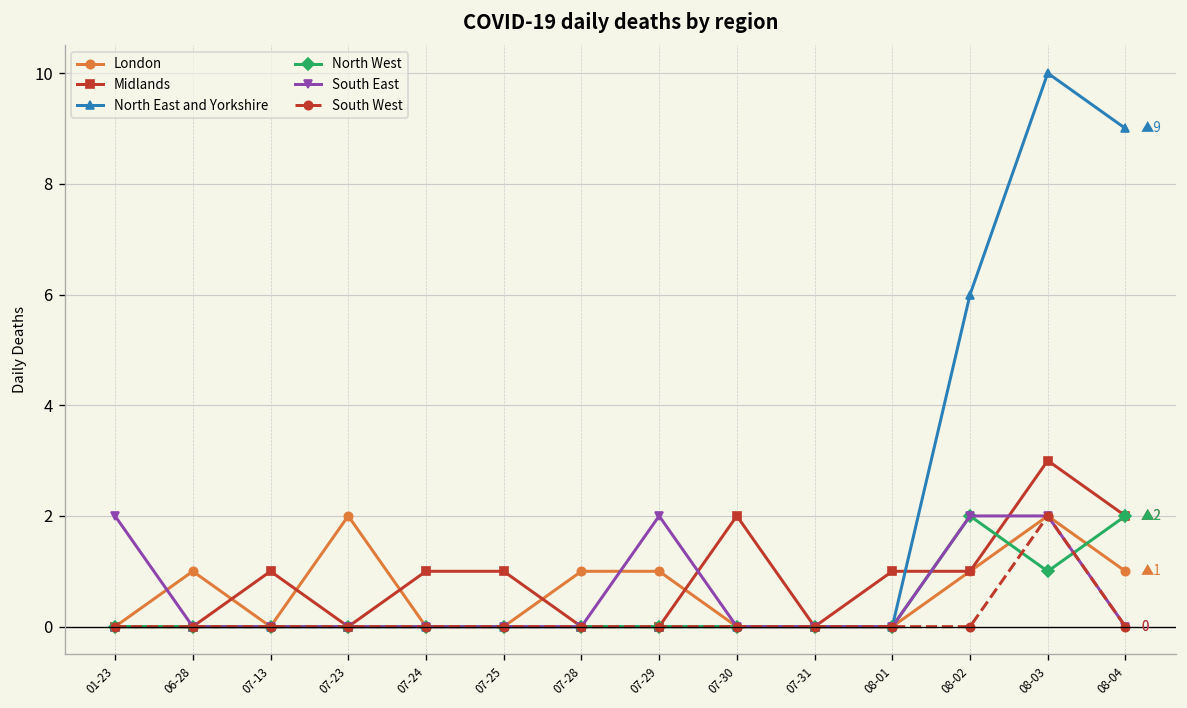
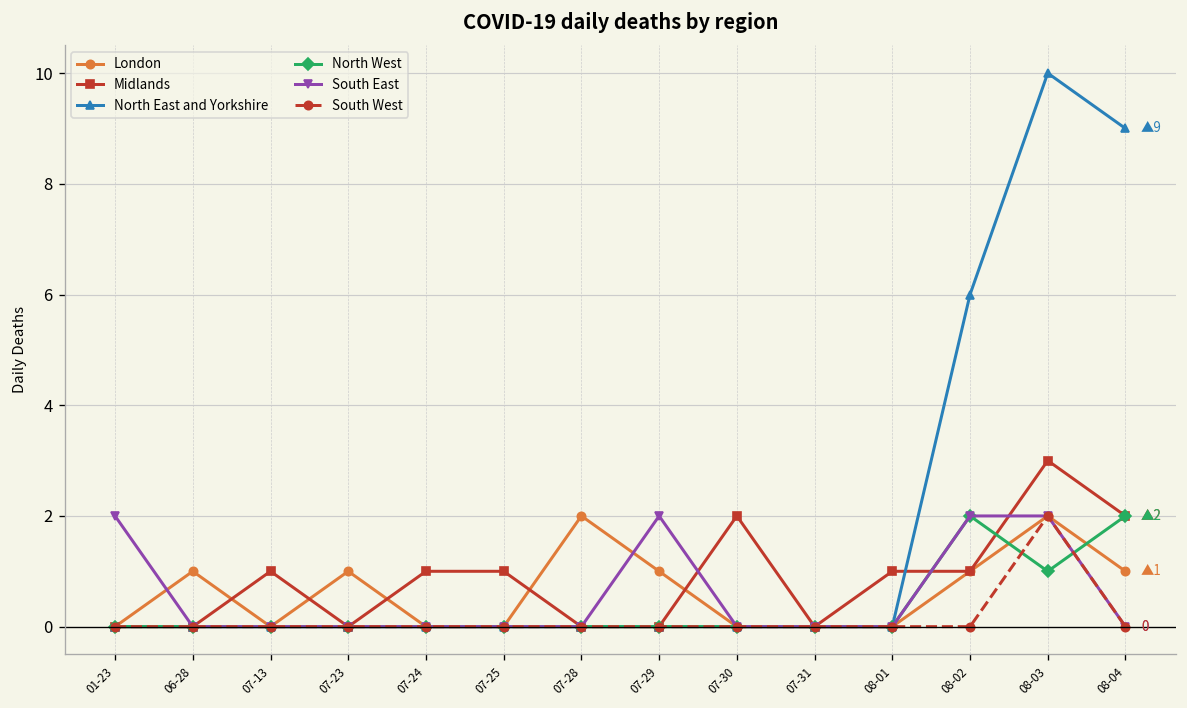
London, 07-23: 2 -> 1
London, 07-28: 1 -> 2
